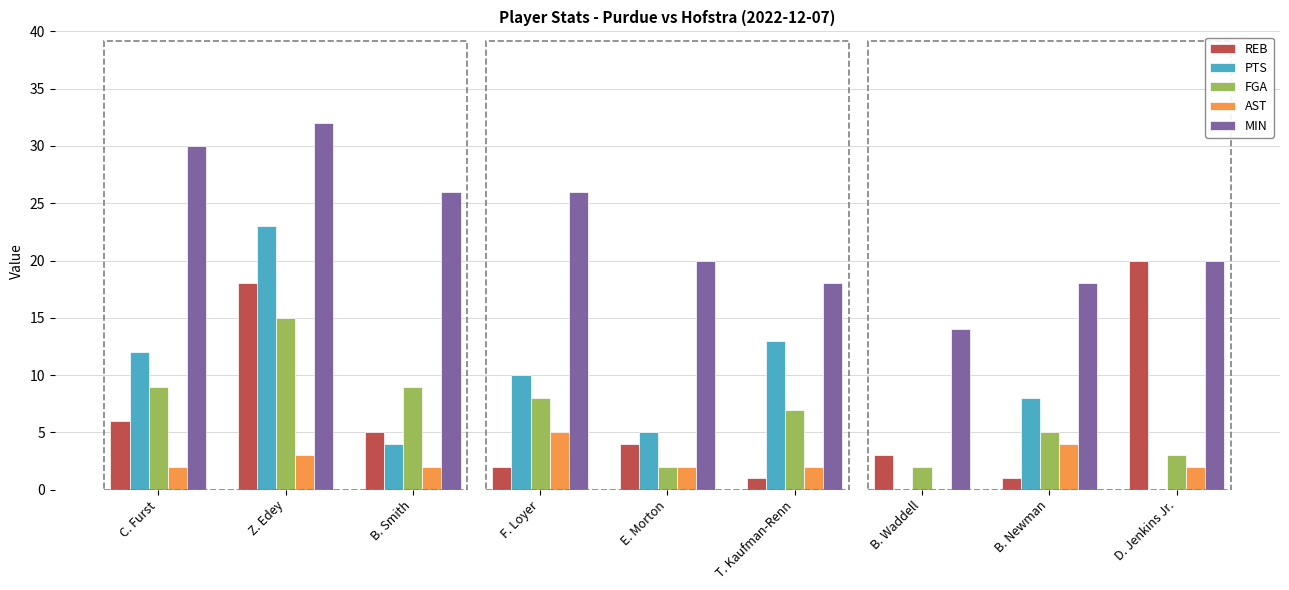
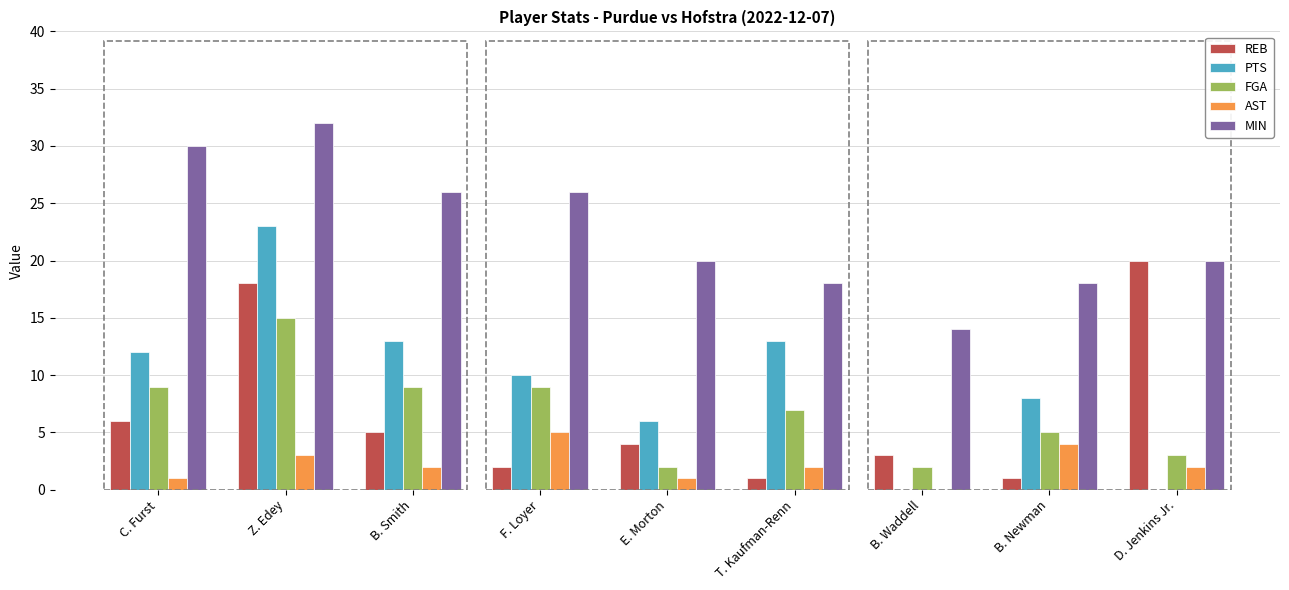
AST, C. Furst: 2 -> 1
PTS, B. Smith: 4 -> 13
FGA, F. Loyer: 8 -> 9
PTS, E. Morton: 5 -> 6
AST, E. Morton: 2 -> 1
